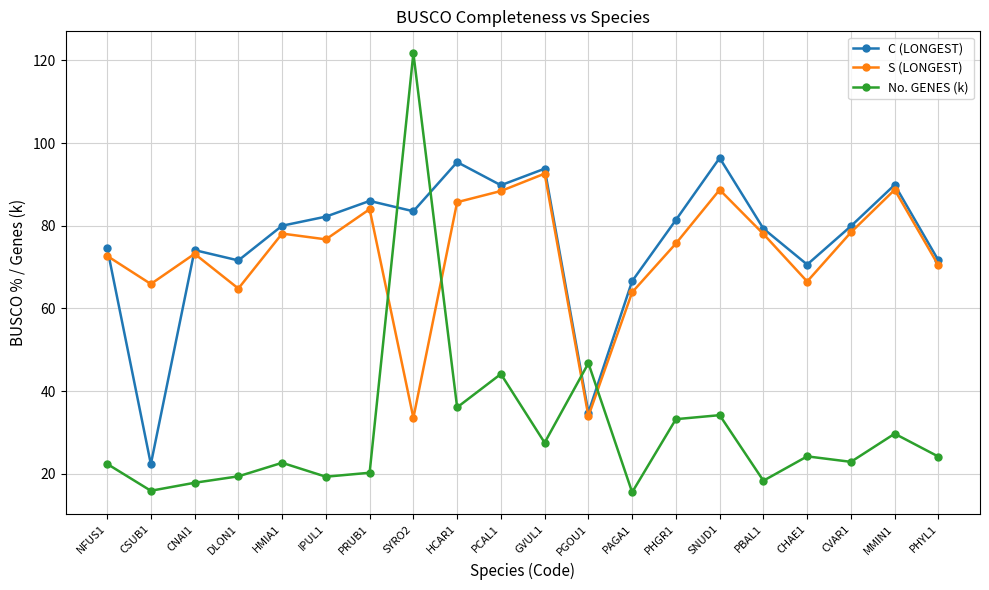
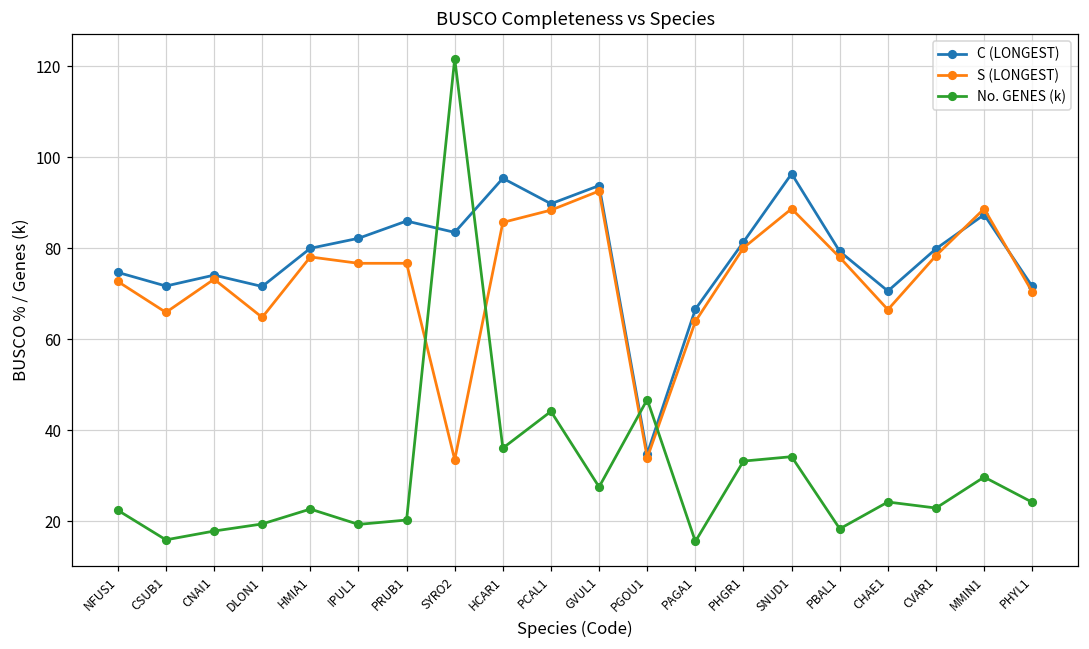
C (LONGEST), CSUB1: 22 -> 72
S (LONGEST), PRUB1: 84 -> 77
S (LONGEST), PHGR1: 76 -> 80
C (LONGEST), MMIN1: 90 -> 87
